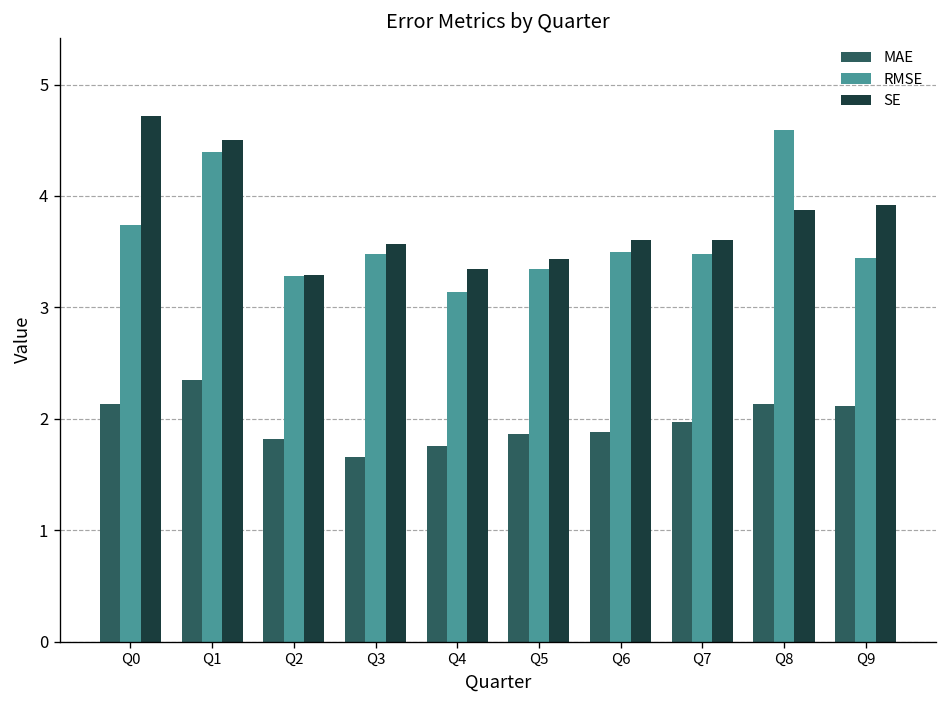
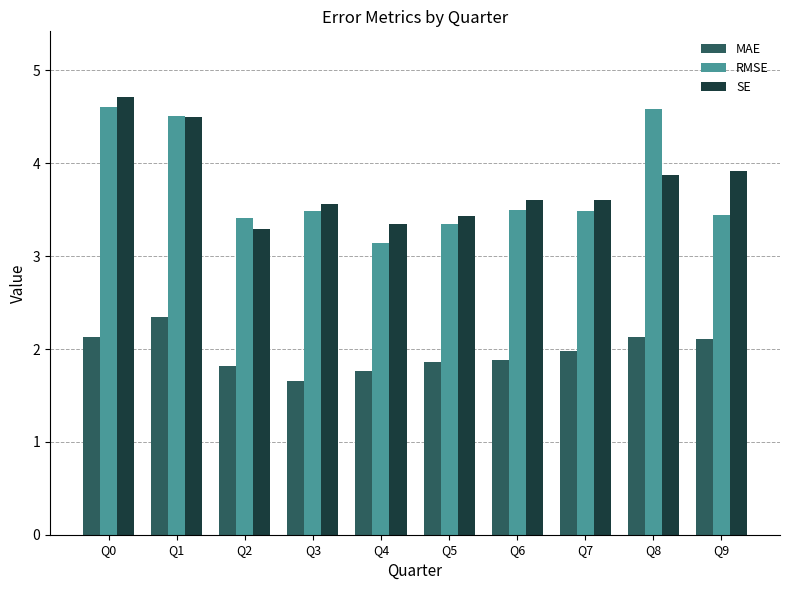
RMSE, Q0: 3.7 -> 4.6
RMSE, Q1: 4.4 -> 4.5
RMSE, Q2: 3.3 -> 3.4
